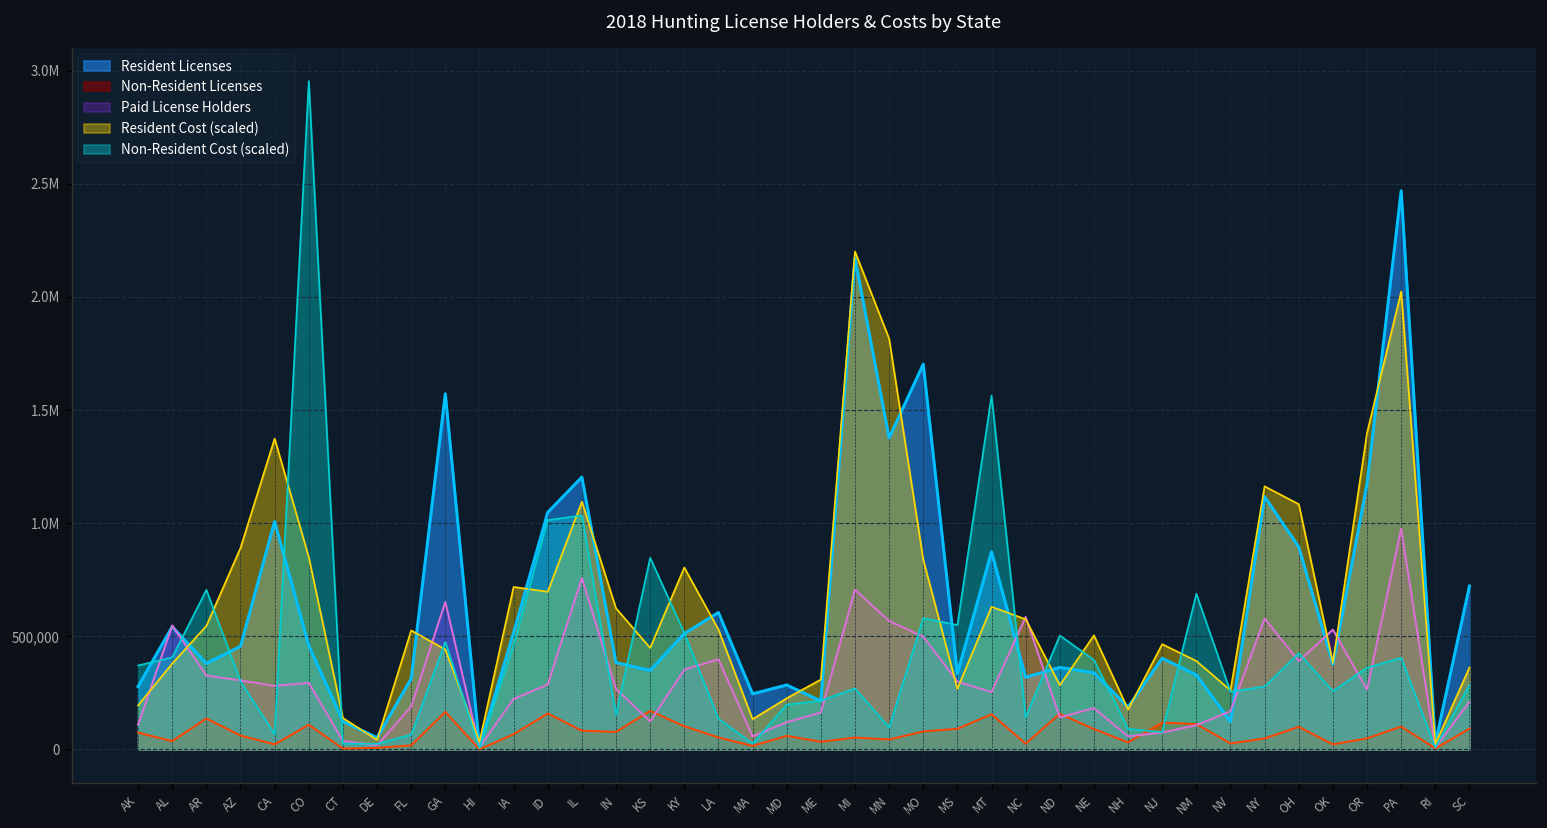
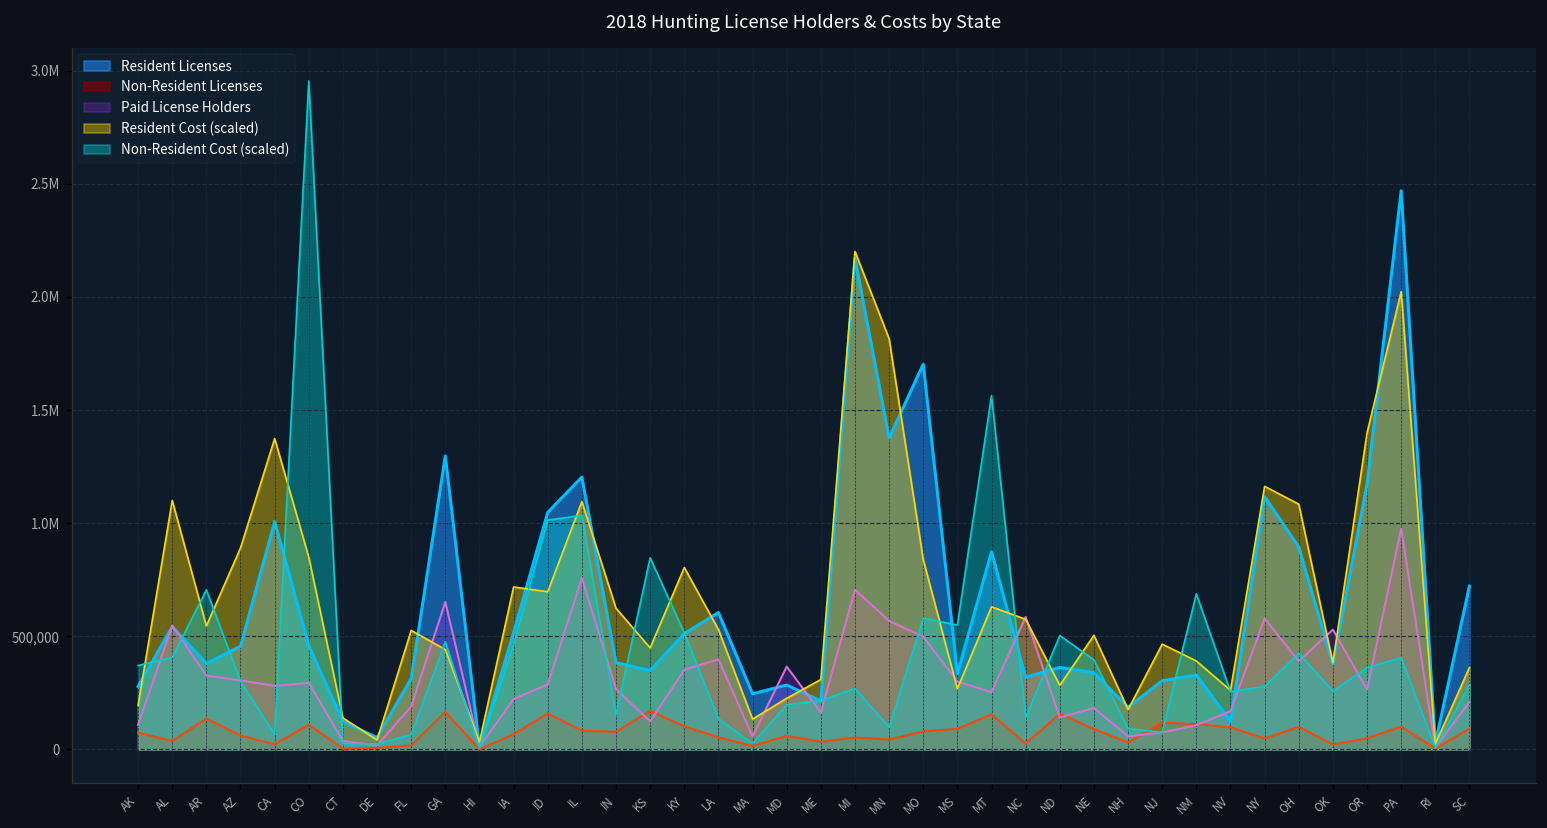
Resident Cost (scaled), AL: 380,000 -> 1,100,000
Resident Licenses, GA: 1,570,000 -> 1,300,000
Paid License Holders, MD: 120,000 -> 370,000
Resident Licenses, NJ: 400,000 -> 300,000
Non-Resident Licenses, NV: 30,000 -> 100,000
